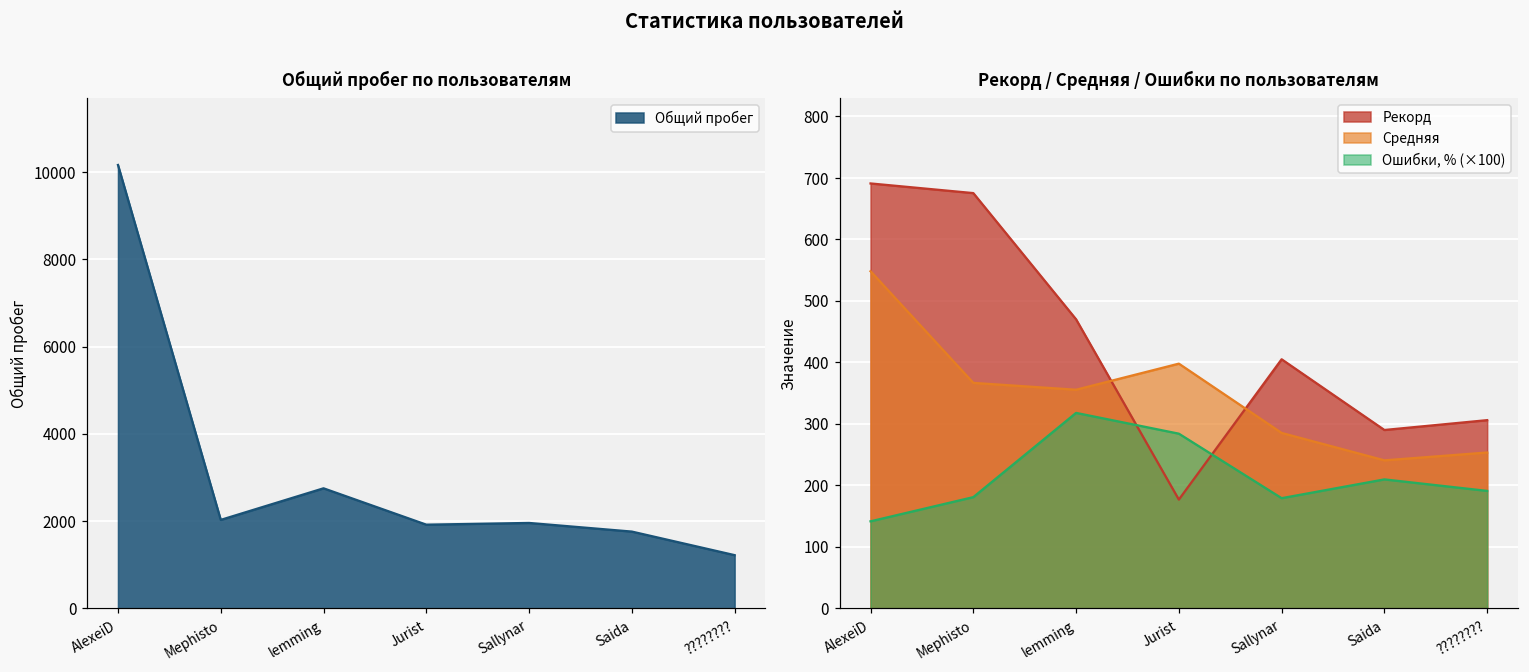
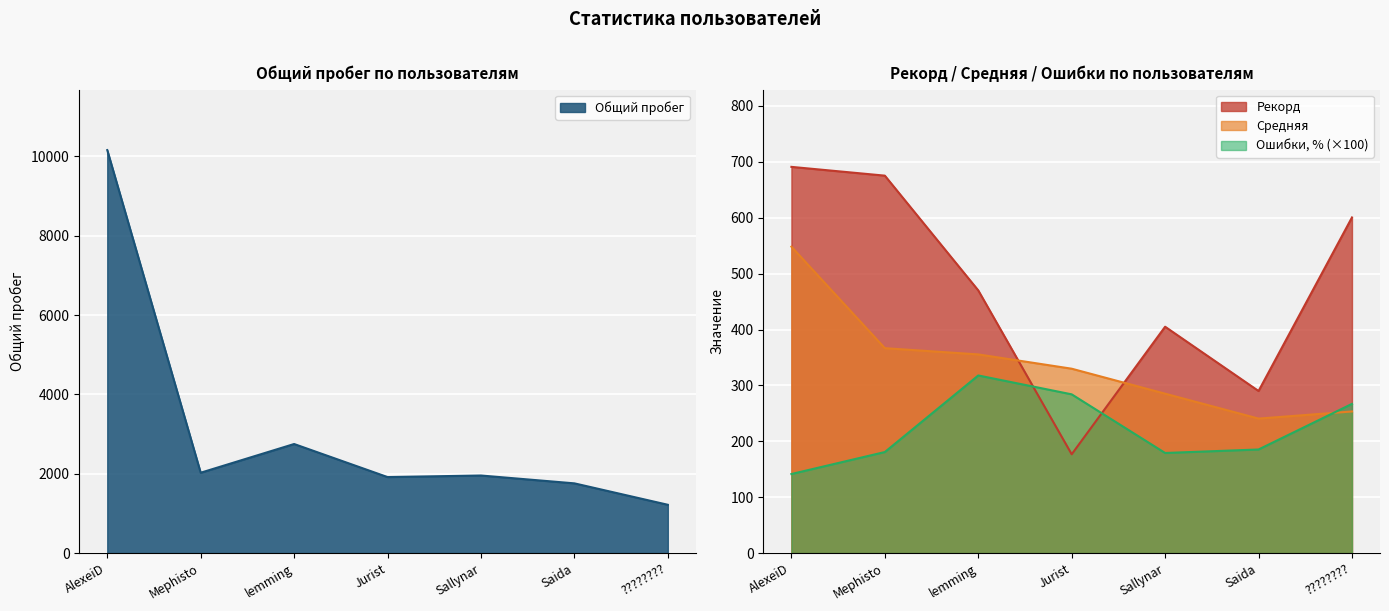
Рекорд / Средняя / Ошибки по пользователям, Средняя, Jurist: 400 -> 330
Рекорд / Средняя / Ошибки по пользователям, Ошибки, % (×100), Saida: 210 -> 190
Рекорд / Средняя / Ошибки по пользователям, Рекорд, ????????: 310 -> 600
Рекорд / Средняя / Ошибки по пользователям, Ошибки, % (×100), ????????: 190 -> 270
